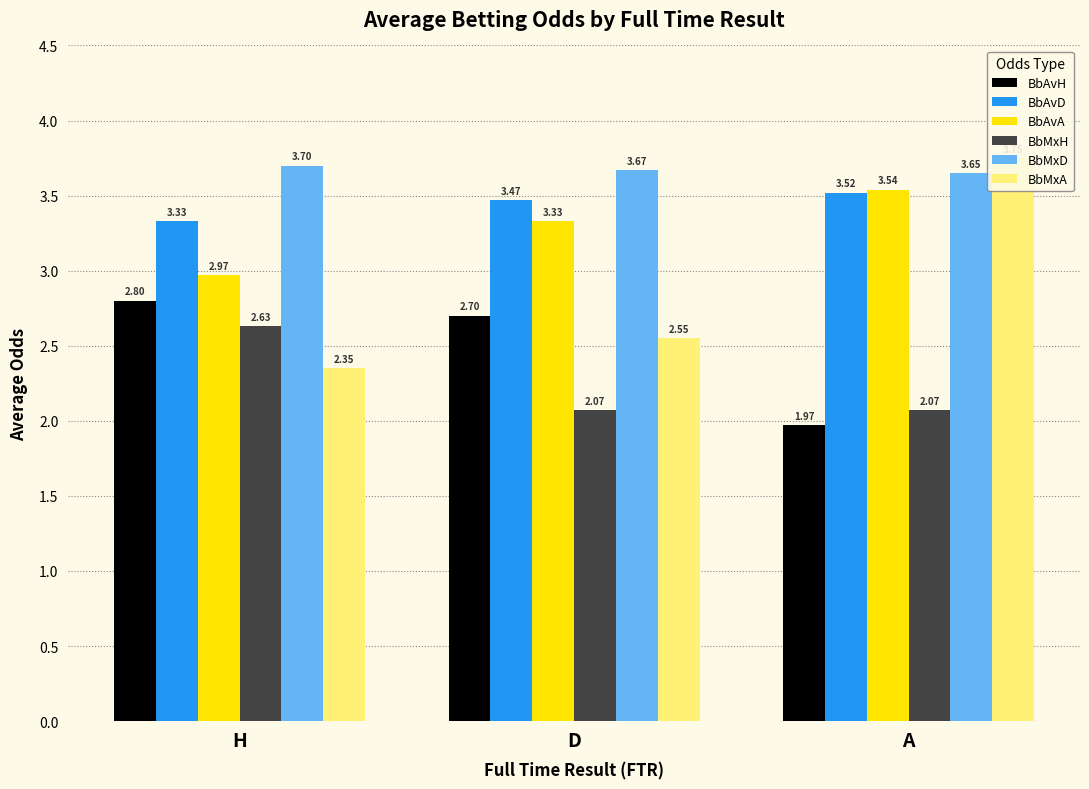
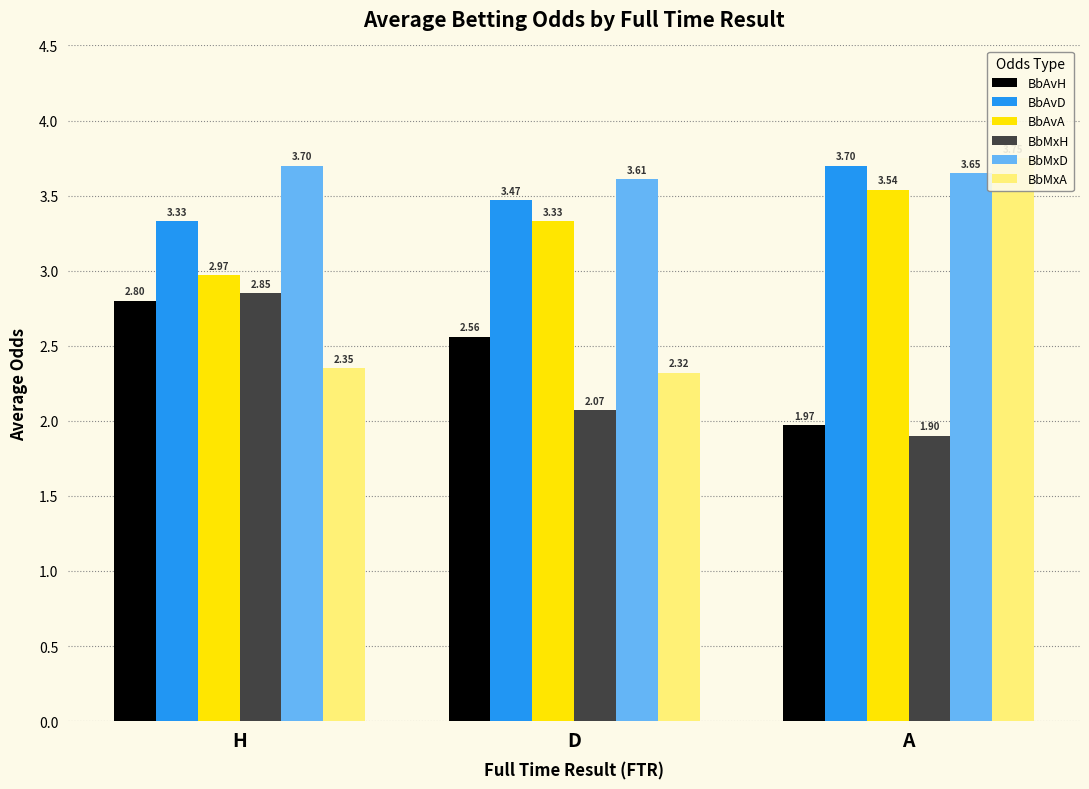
BbMxH, H: 2.63 -> 2.85
BbAvH, D: 2.70 -> 2.56
BbMxD, D: 3.67 -> 3.61
BbMxA, D: 2.55 -> 2.32
BbAvD, A: 3.52 -> 3.70
BbMxH, A: 2.07 -> 1.90
